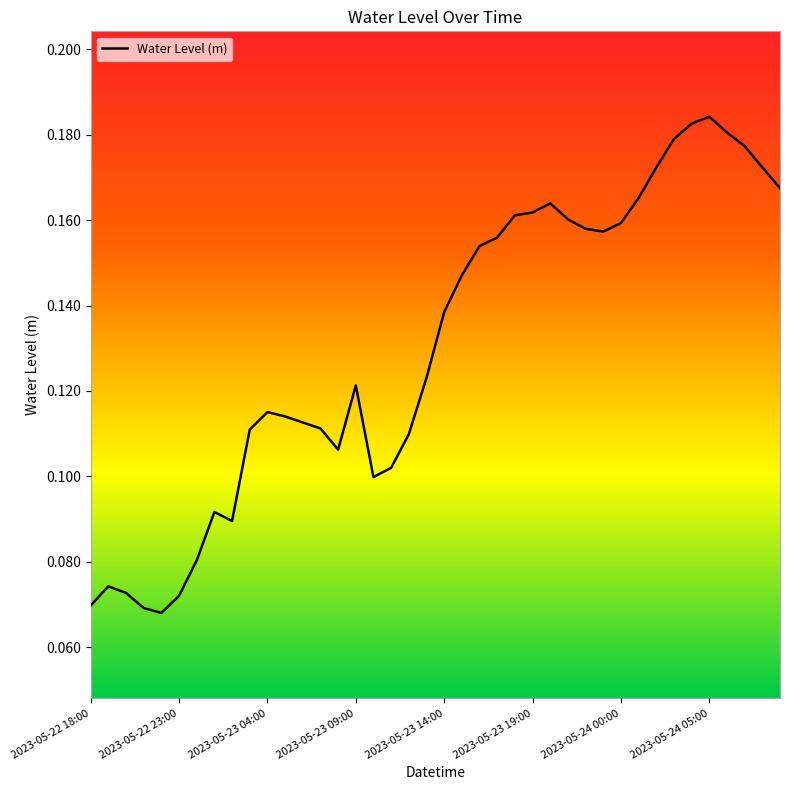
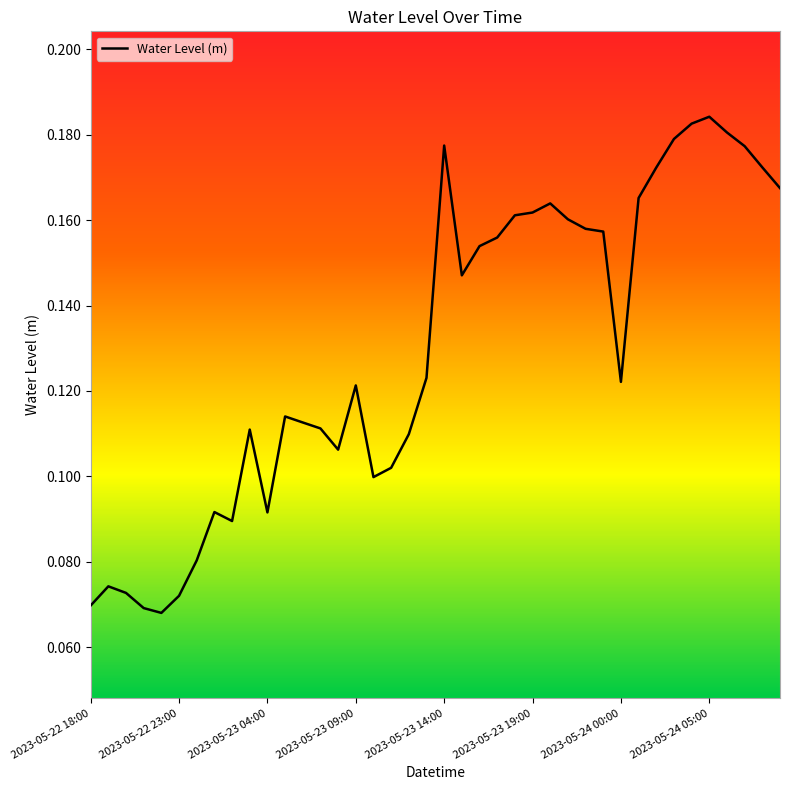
2023-05-23 04:00: 0.115 -> 0.092
2023-05-23 14:00: 0.138 -> 0.177
2023-05-24 00:00: 0.159 -> 0.122
